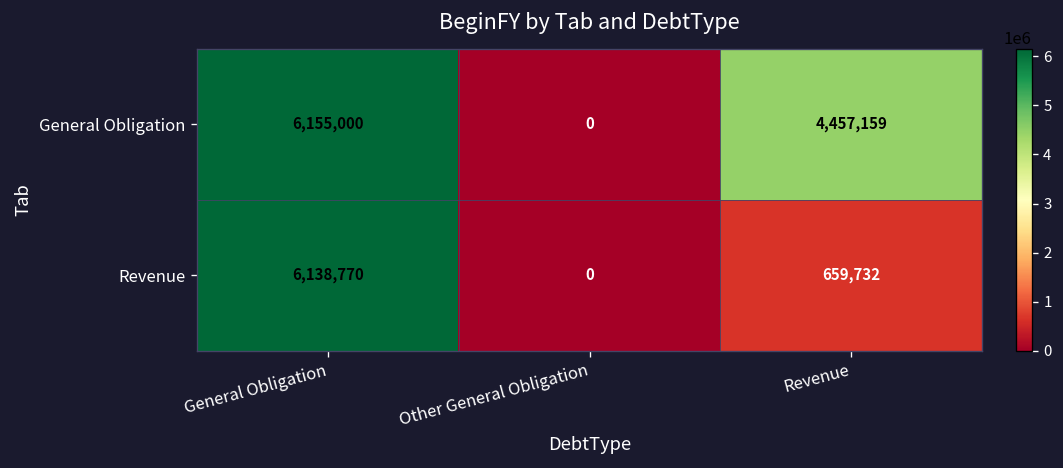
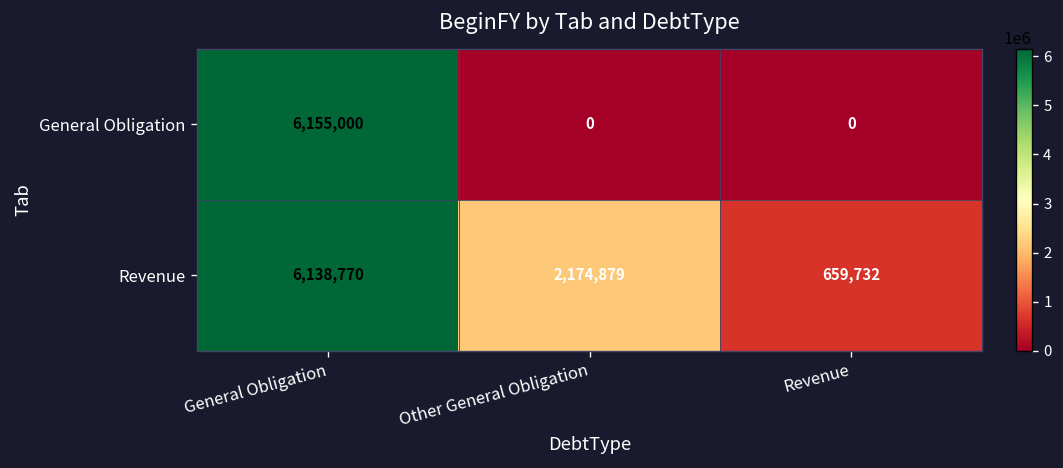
General Obligation, Revenue: 4,457,159 -> 0
Revenue, Other General Obligation: 0 -> 2,174,879
